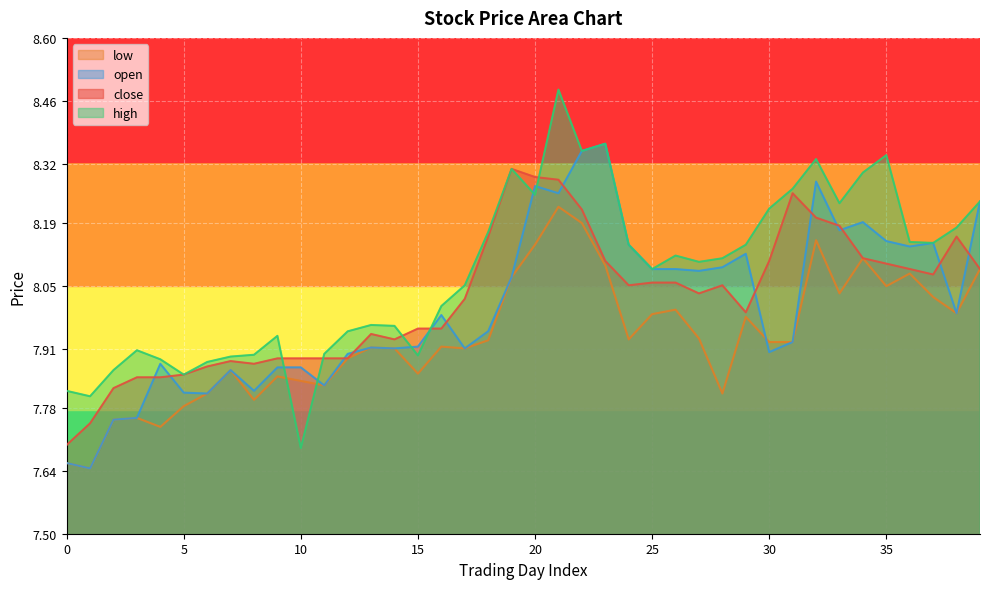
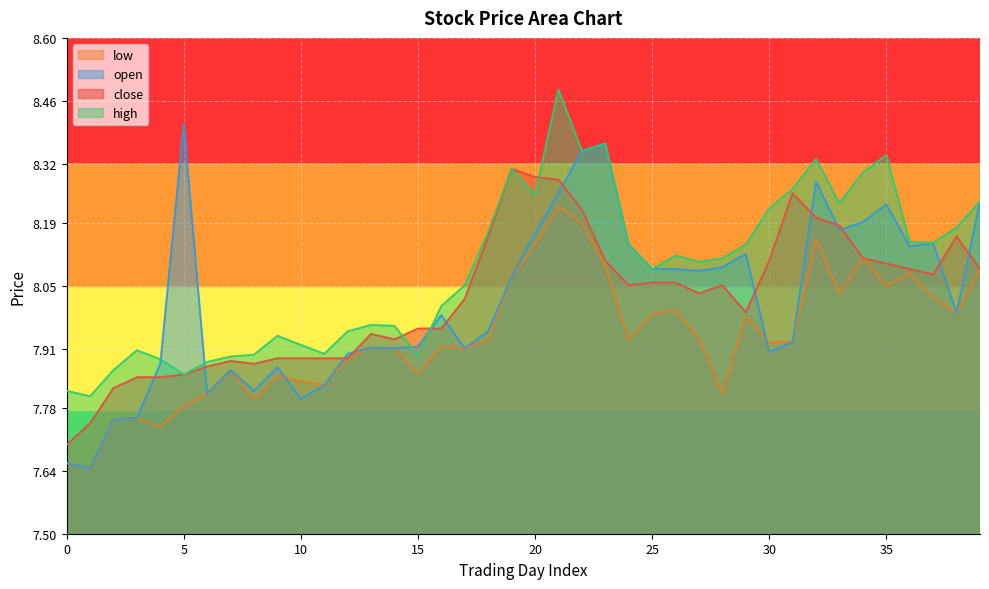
open, 5: 7.81 -> 8.41
open, 10: 7.87 -> 7.80
high, 10: 7.69 -> 7.92
open, 20: 8.27 -> 8.17
open, 35: 8.15 -> 8.23
